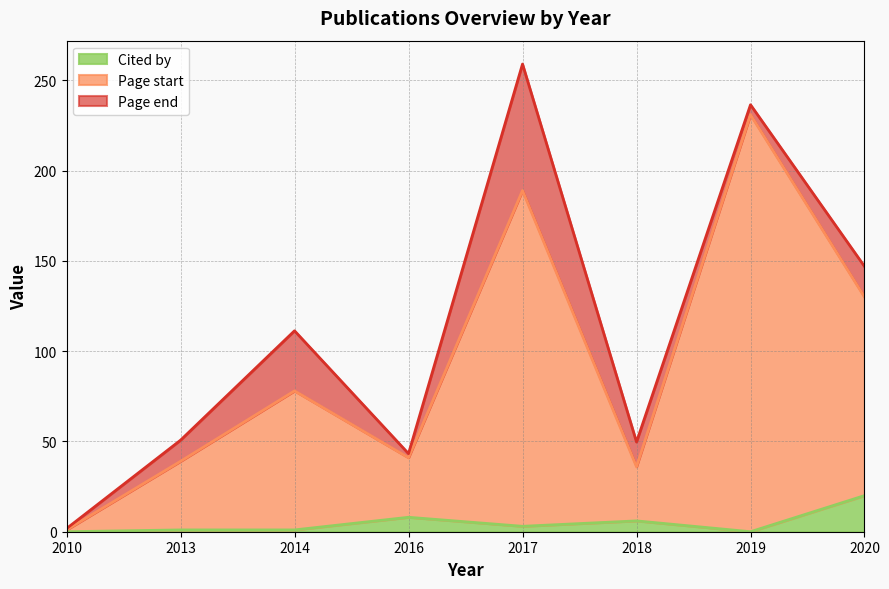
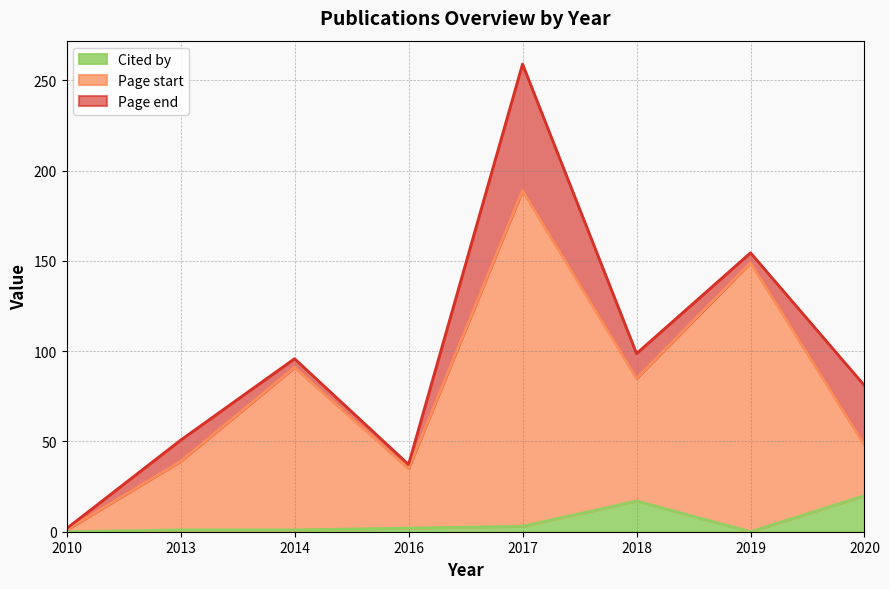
Page start, 2014: 77 -> 90
Page end, 2014: 33 -> 5
Cited by, 2016: 8 -> 2
Cited by, 2018: 6 -> 17
Page start, 2018: 30 -> 68
Page start, 2019: 231 -> 149
Page start, 2020: 110 -> 28
Page end, 2020: 17 -> 33
